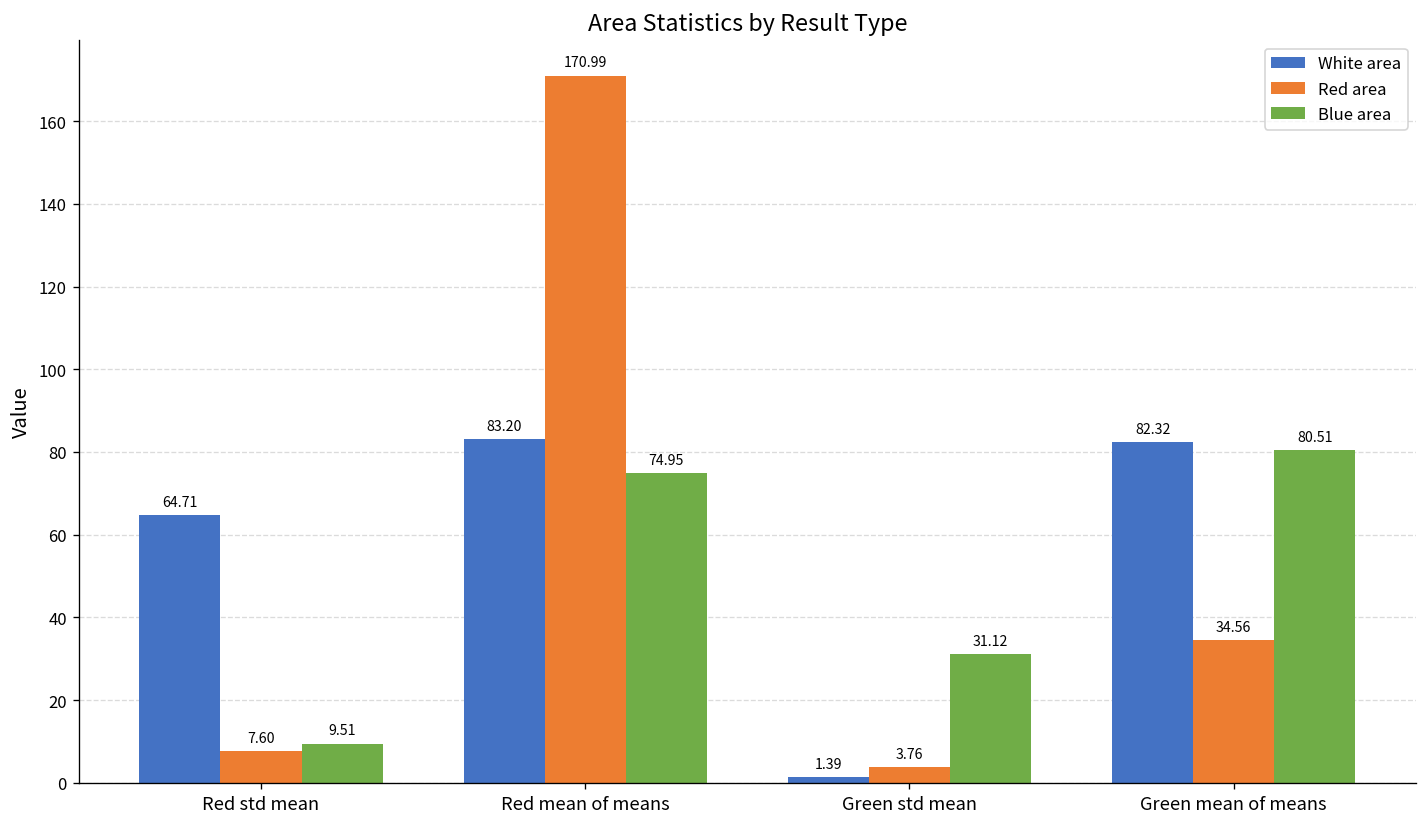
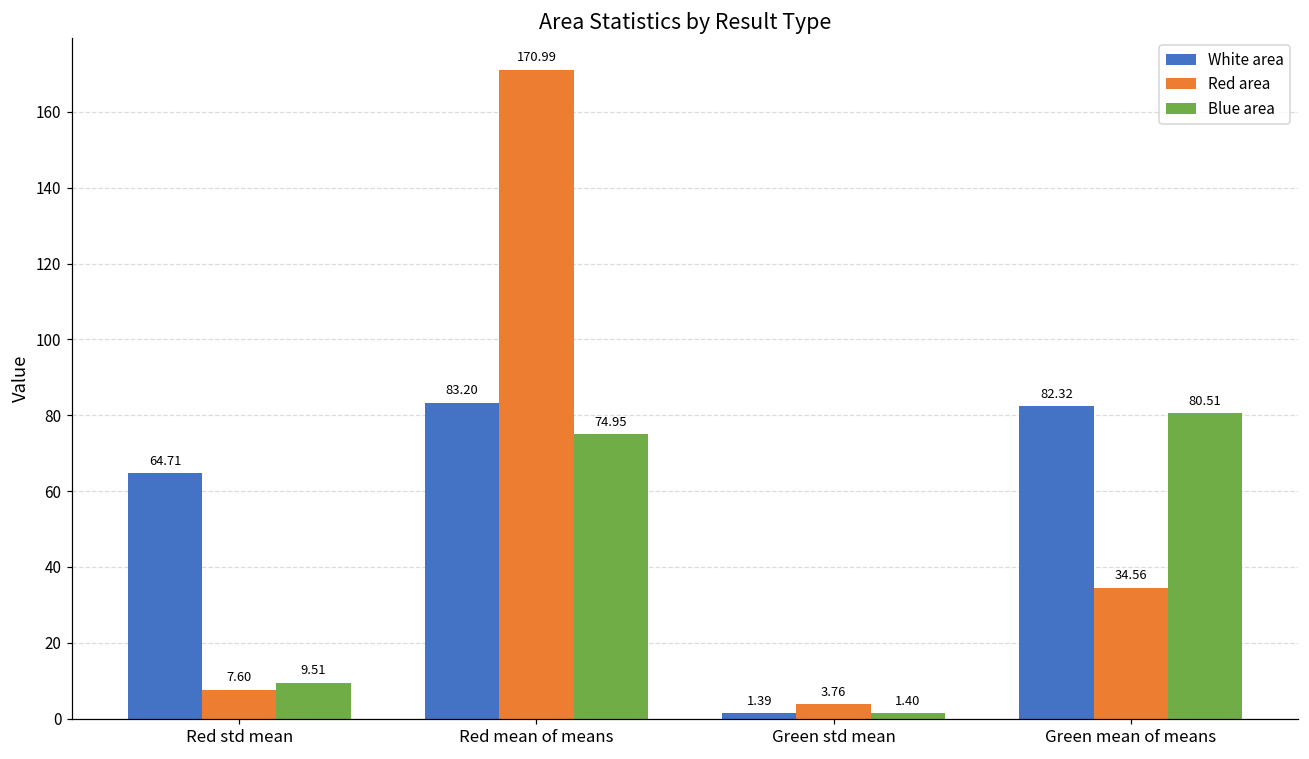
Blue area, Green std mean: 31.12 -> 1.40
